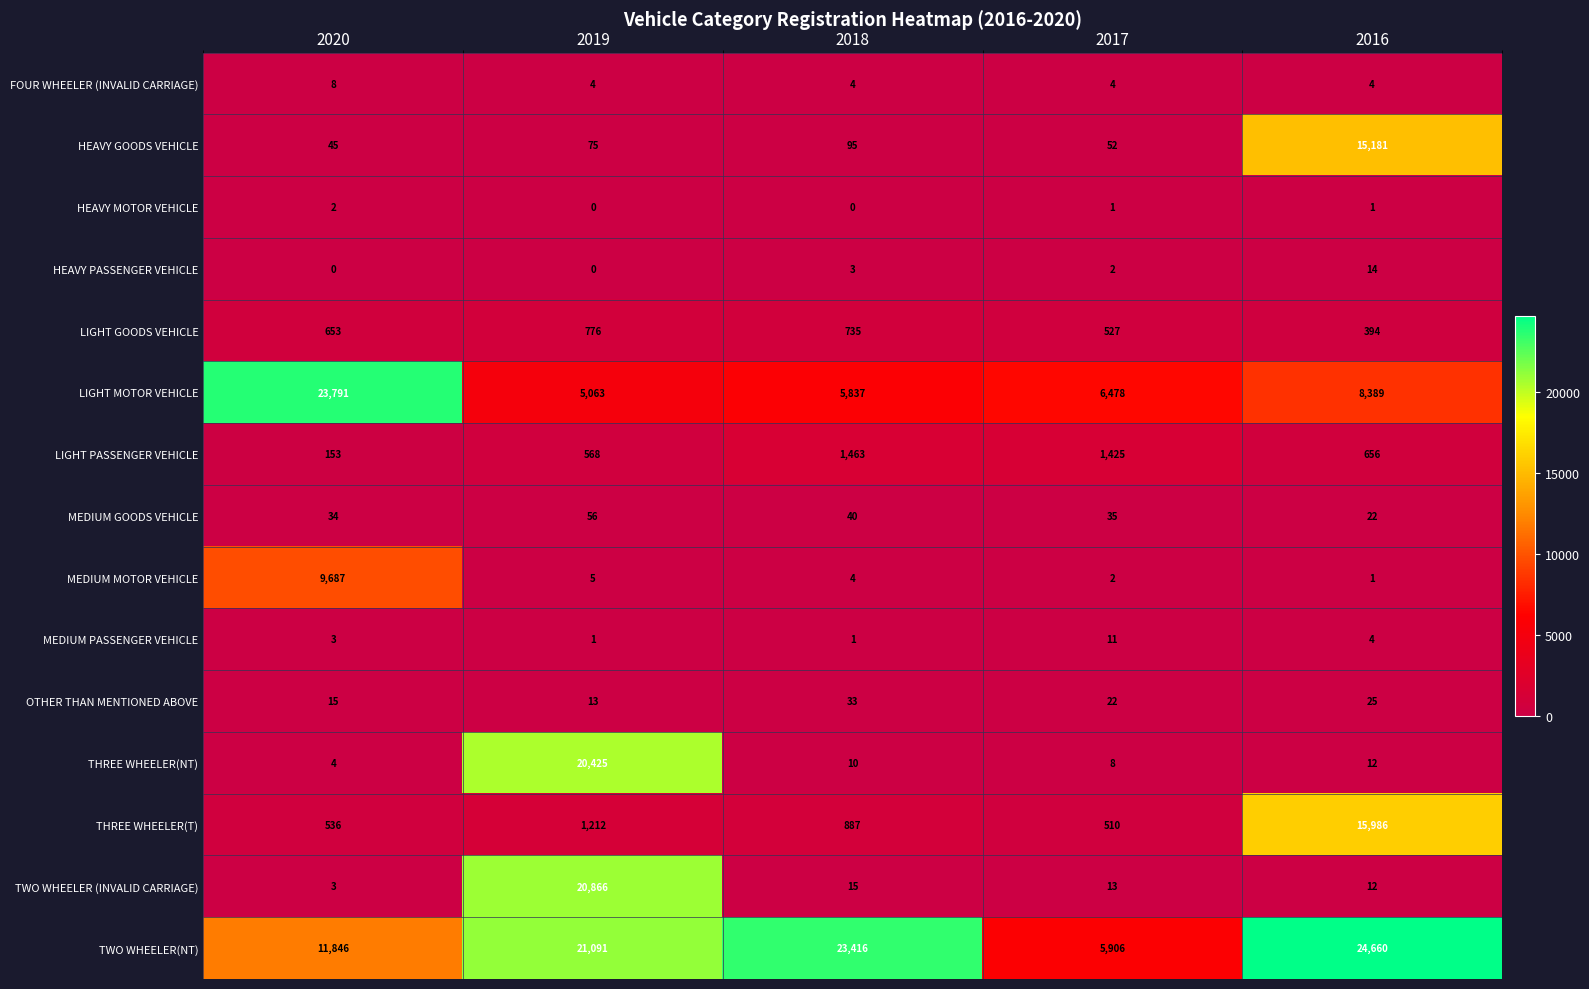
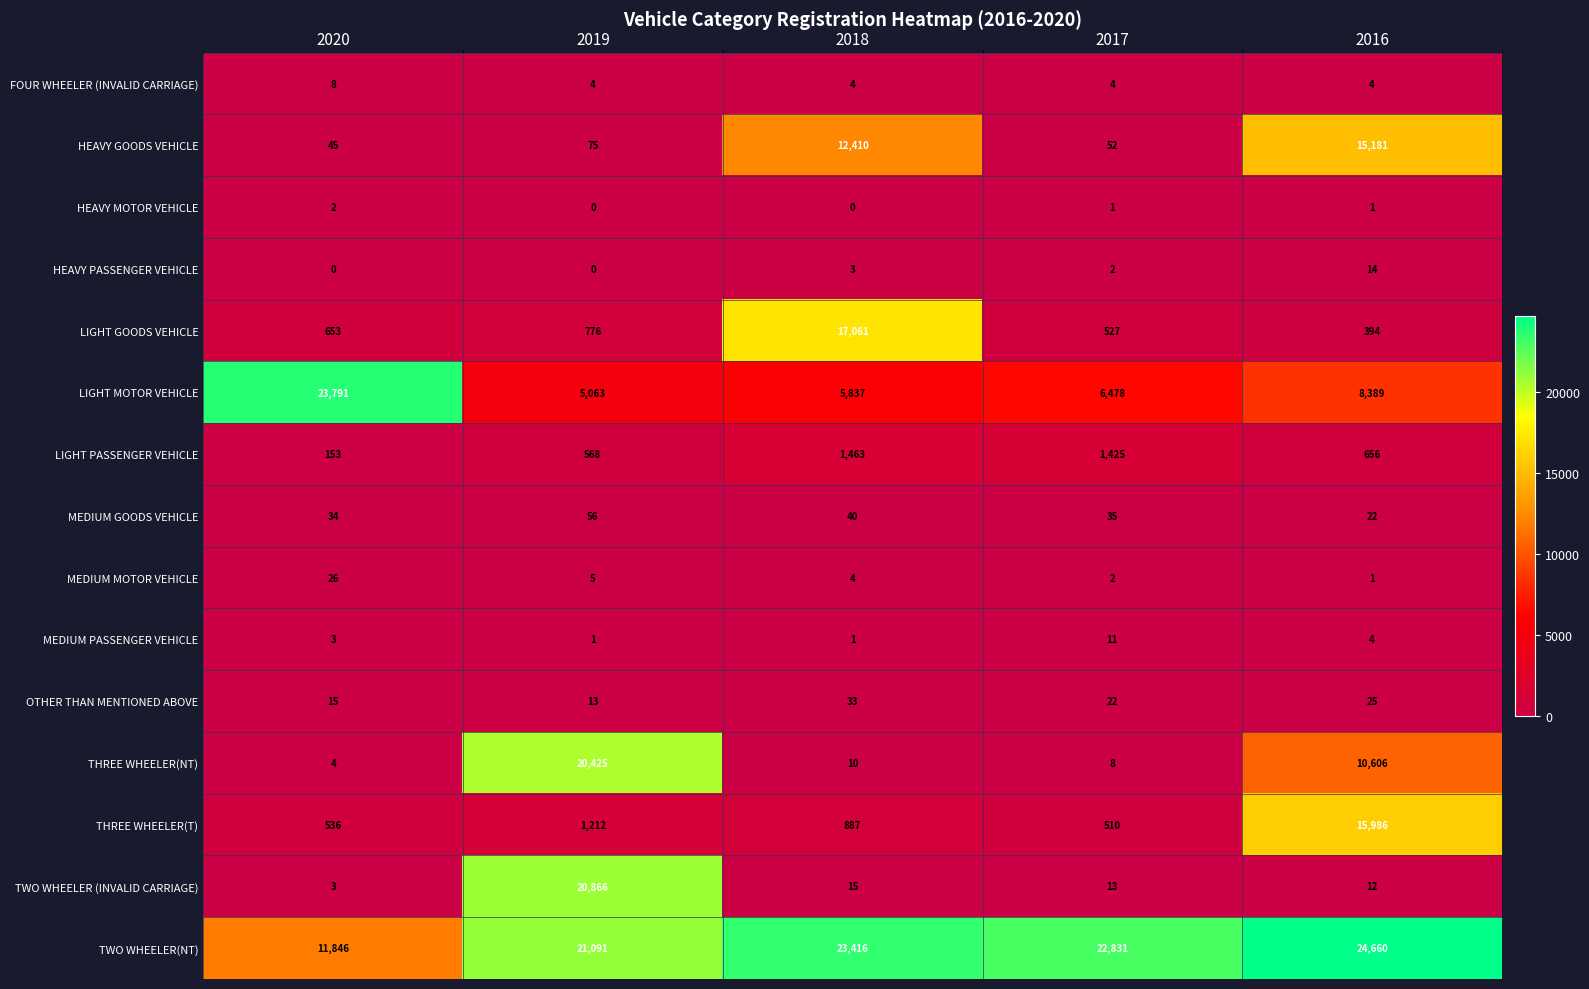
HEAVY GOODS VEHICLE, 2018: 95 -> 12,410
LIGHT GOODS VEHICLE, 2018: 735 -> 17,061
MEDIUM MOTOR VEHICLE, 2020: 9,687 -> 26
THREE WHEELER(NT), 2016: 12 -> 10,606
TWO WHEELER(NT), 2017: 5,906 -> 22,831
